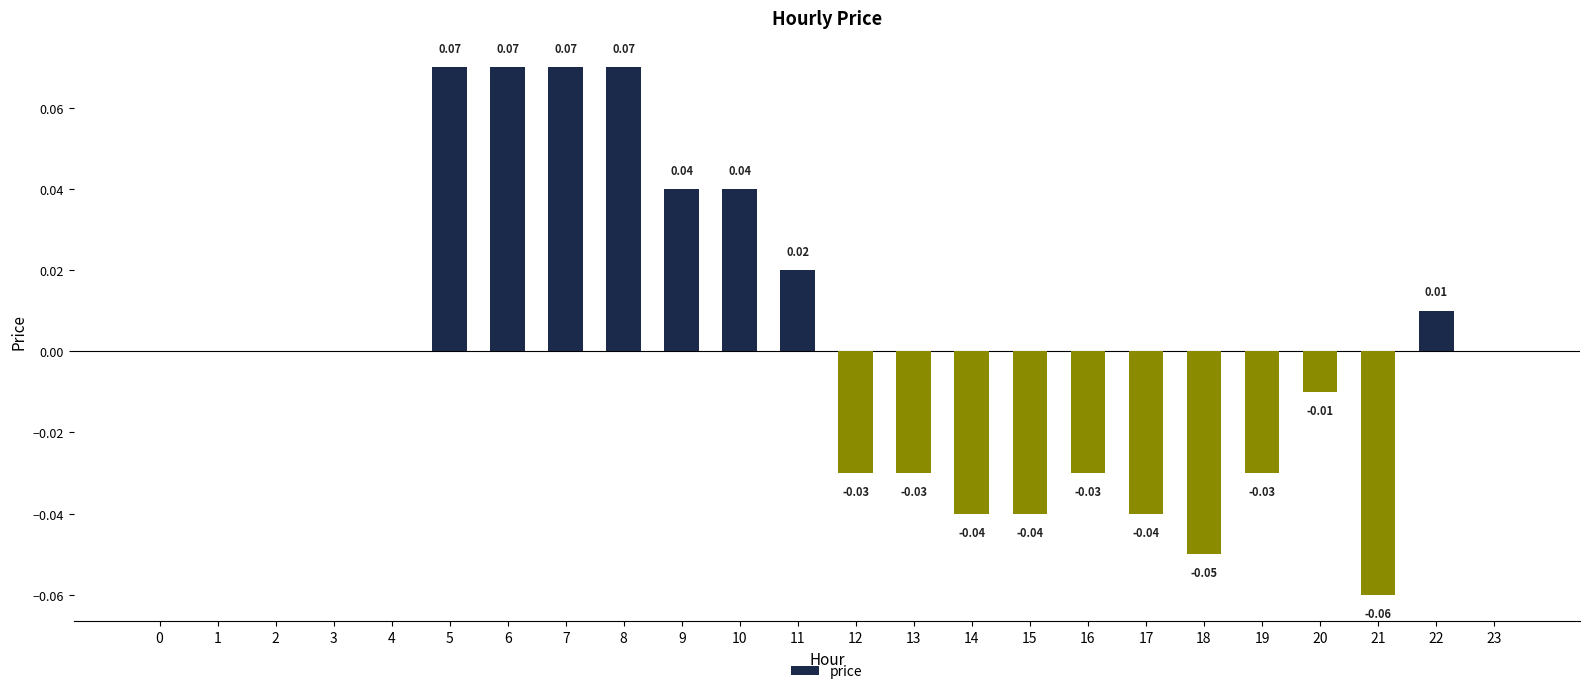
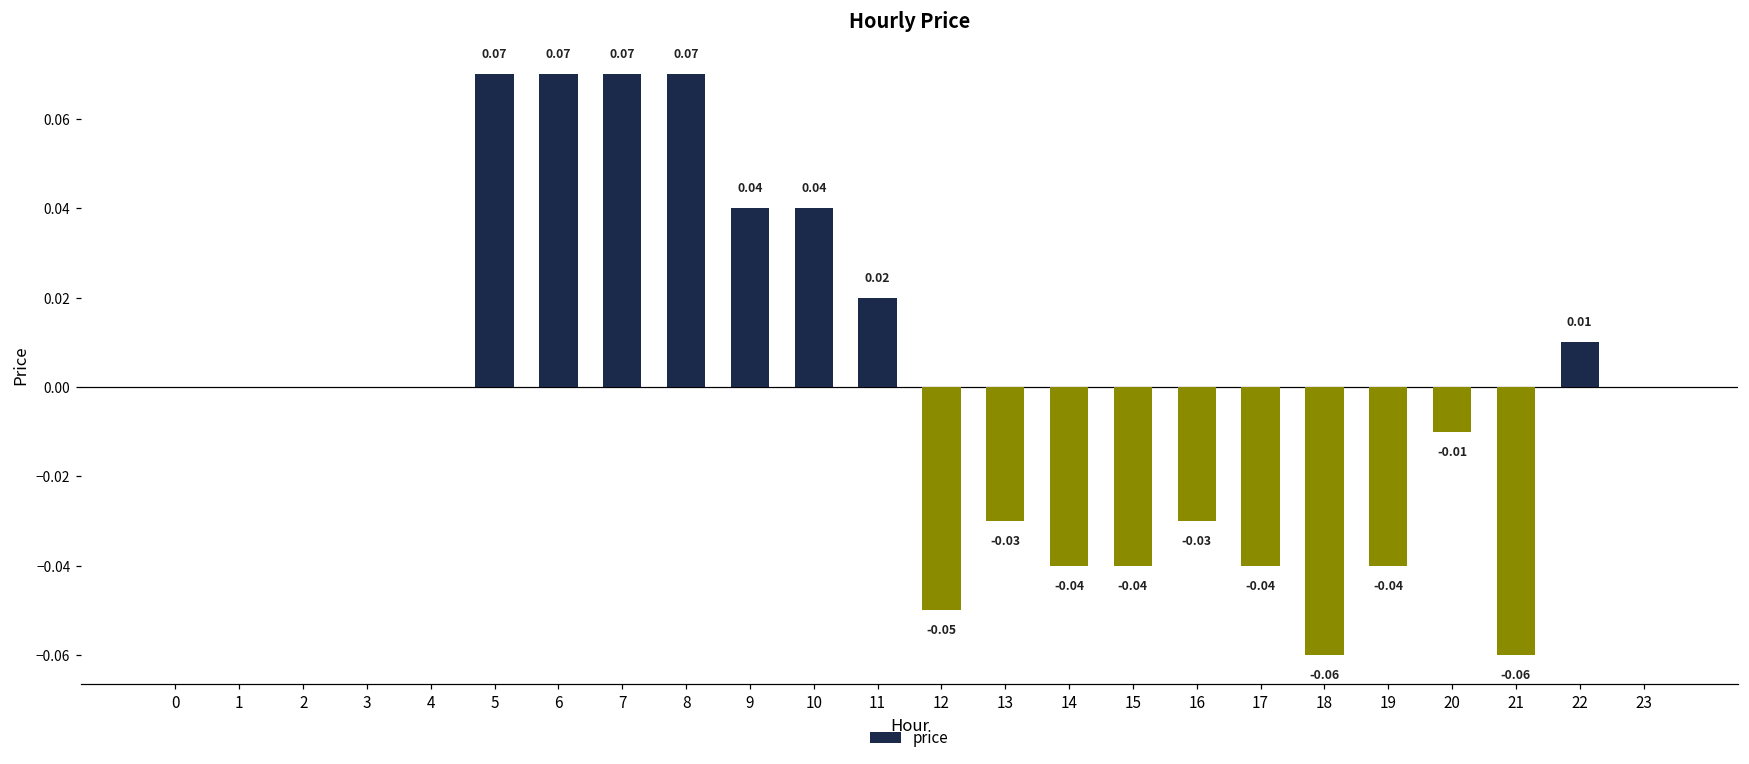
12: -0.03 -> -0.05
18: -0.05 -> -0.06
19: -0.03 -> -0.04
